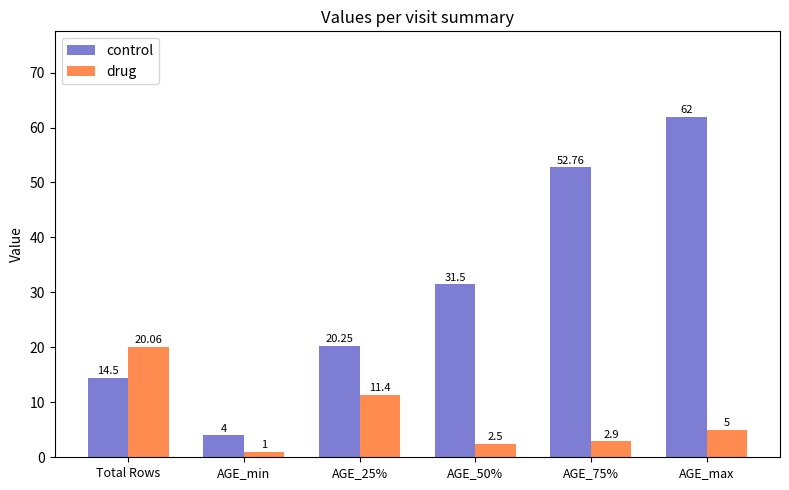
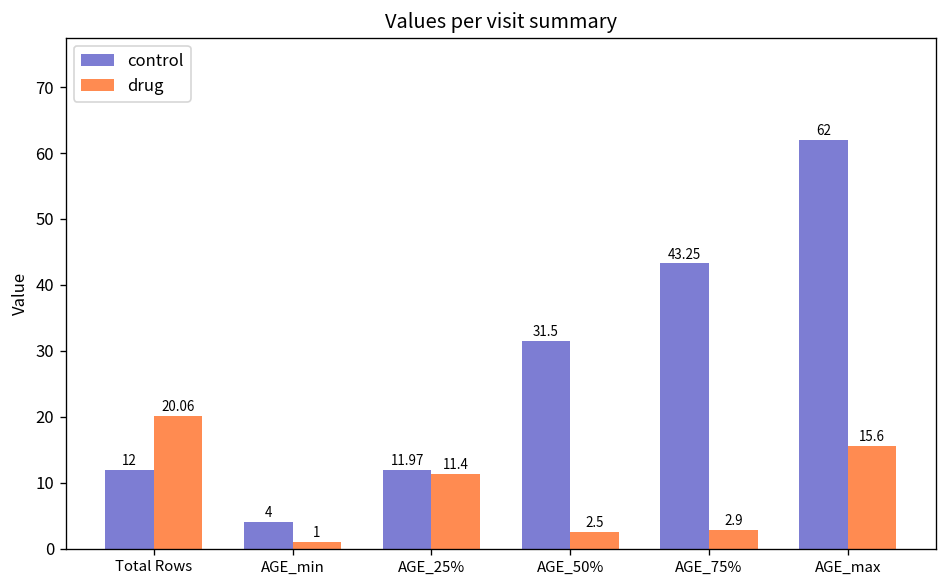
control, Total Rows: 14.5 -> 12
control, AGE_25%: 20.25 -> 11.97
control, AGE_75%: 52.76 -> 43.25
drug, AGE_max: 5 -> 15.6
